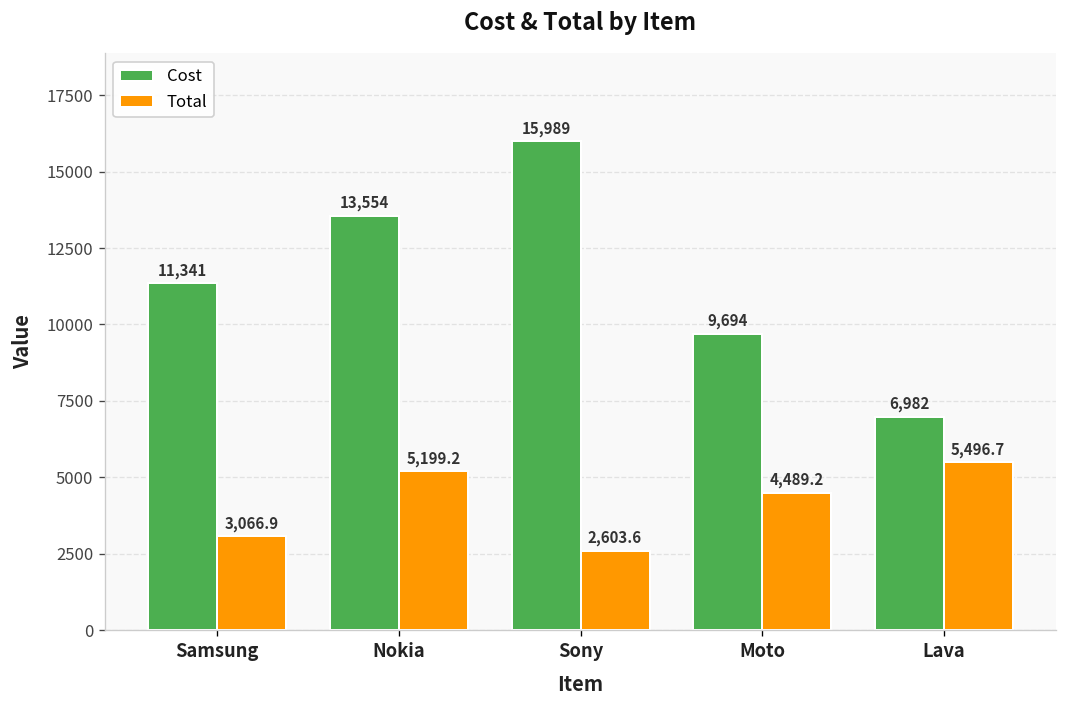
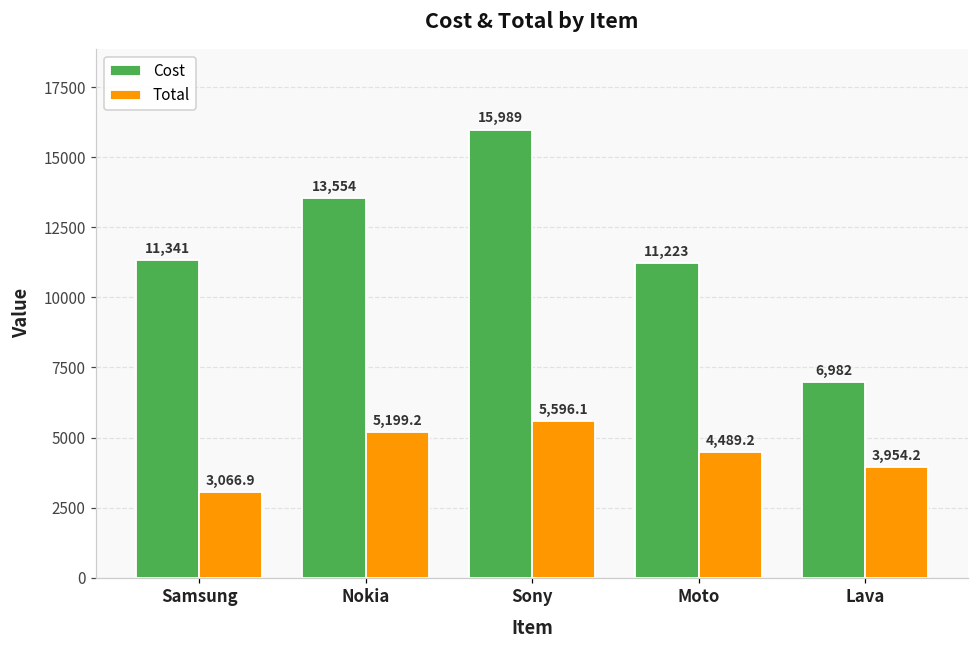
Total, Sony: 2,603.6 -> 5,596.1
Cost, Moto: 9,694 -> 11,223
Total, Lava: 5,496.7 -> 3,954.2
